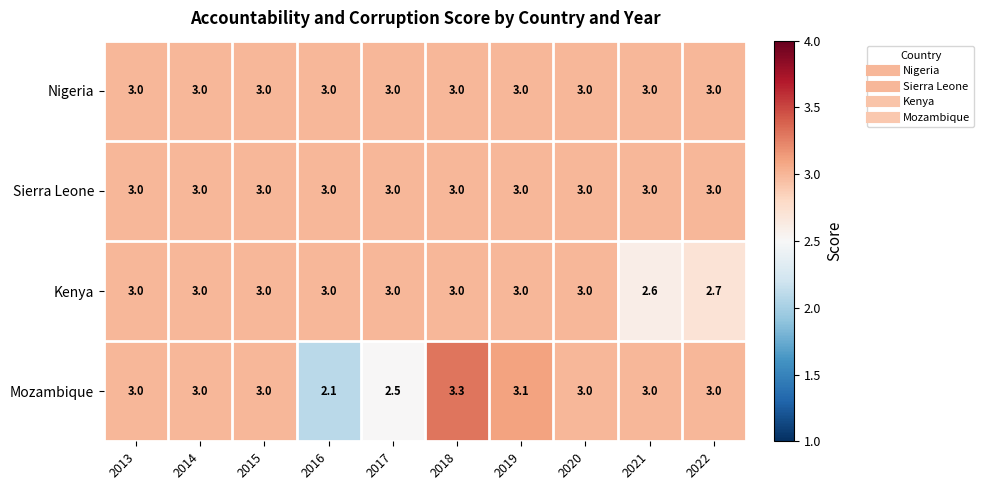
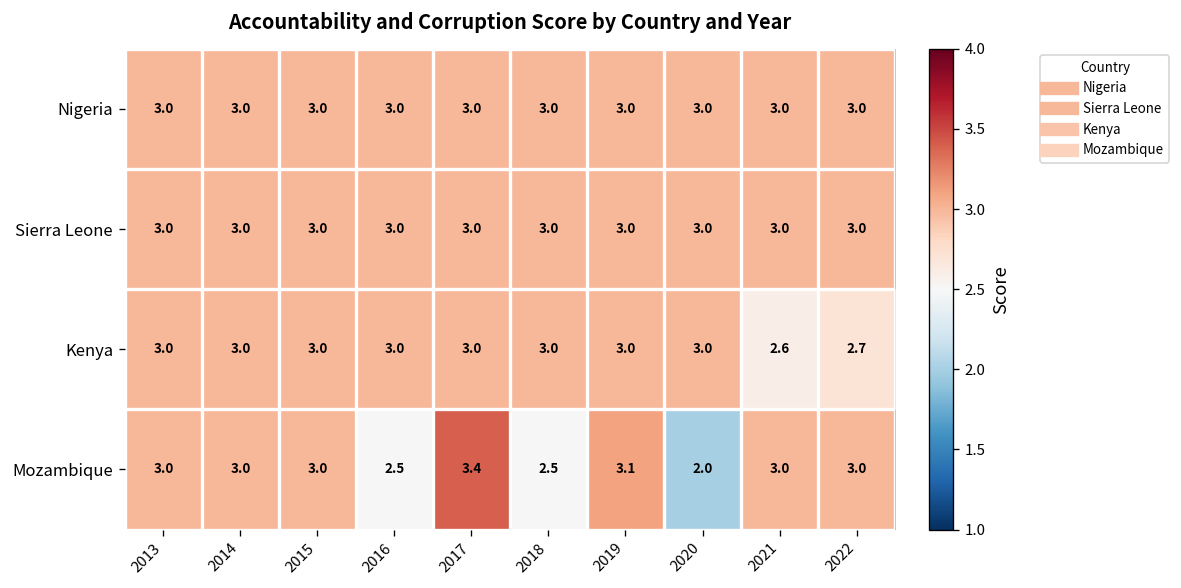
Mozambique, 2016: 2.1 -> 2.5
Mozambique, 2017: 2.5 -> 3.4
Mozambique, 2018: 3.3 -> 2.5
Mozambique, 2020: 3.0 -> 2.0
